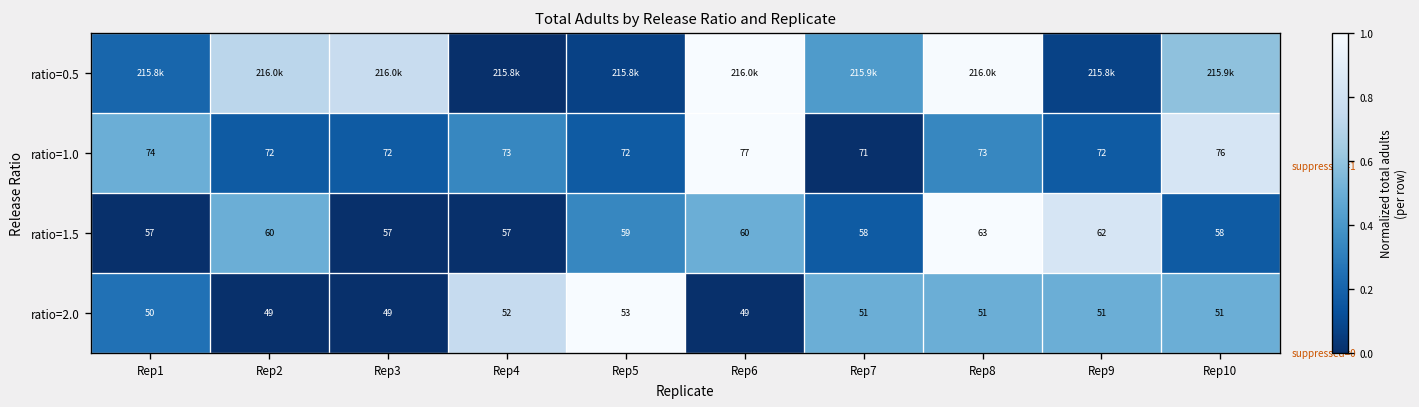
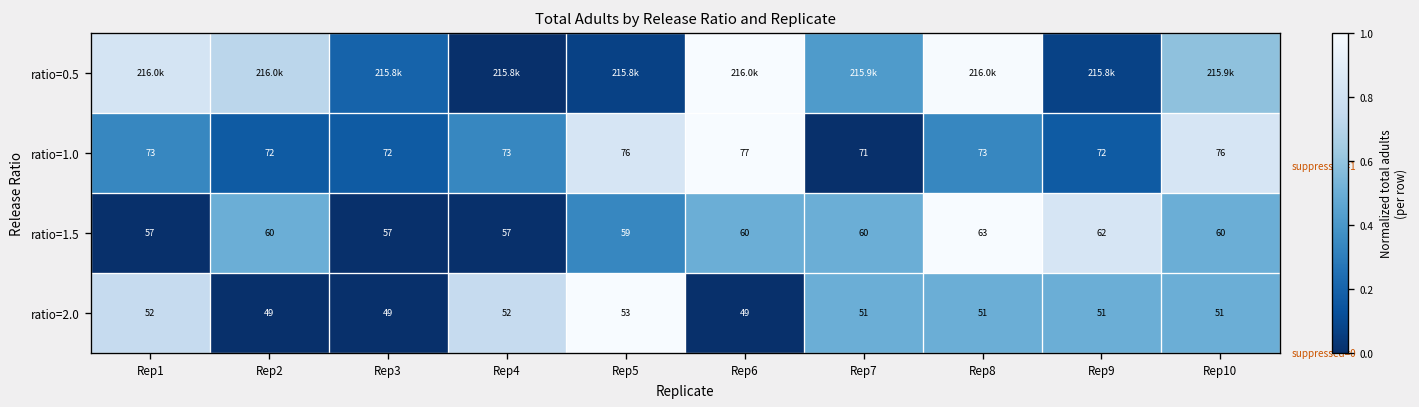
ratio=0.5, Rep1: 215.8k -> 216.0k
ratio=0.5, Rep3: 216.0k -> 215.8k
ratio=1.0, Rep1: 74 -> 73
ratio=1.0, Rep5: 72 -> 76
ratio=1.5, Rep7: 58 -> 60
ratio=1.5, Rep10: 58 -> 60
ratio=2.0, Rep1: 50 -> 52
